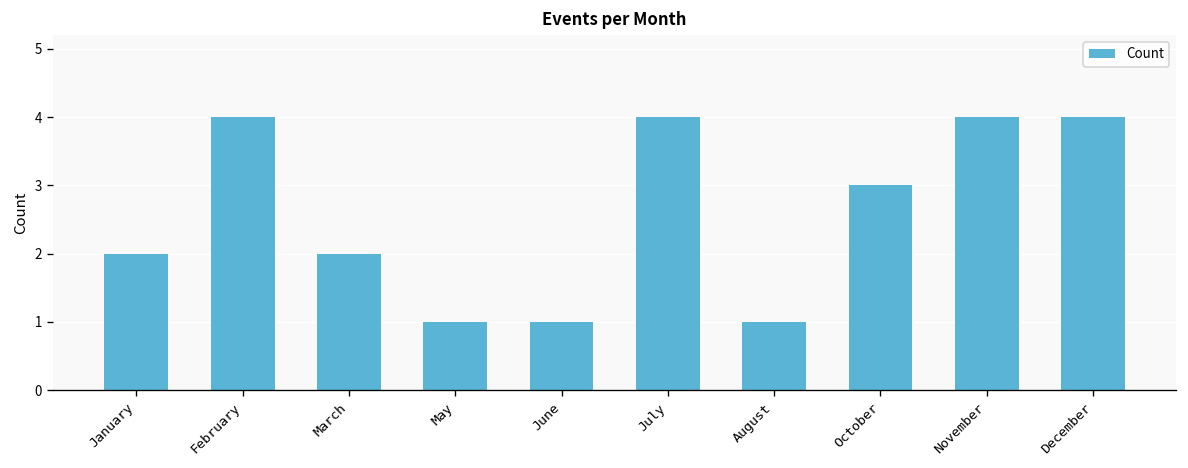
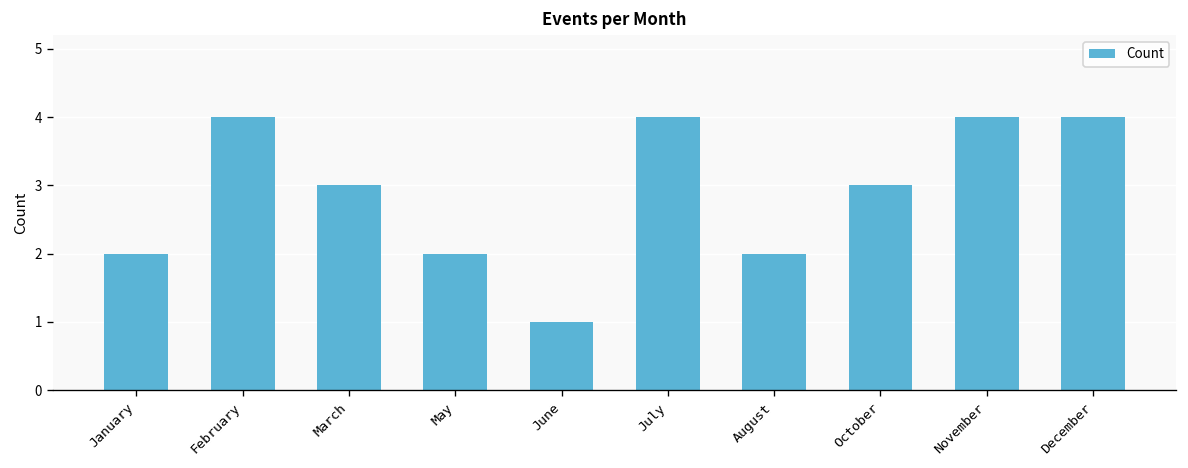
March: 2 -> 3
May: 1 -> 2
August: 1 -> 2
